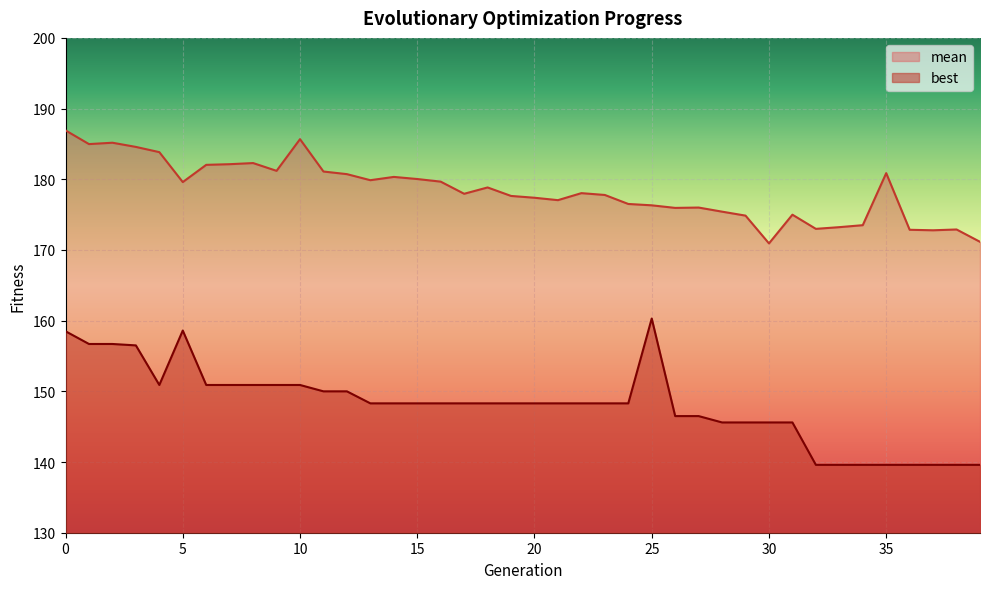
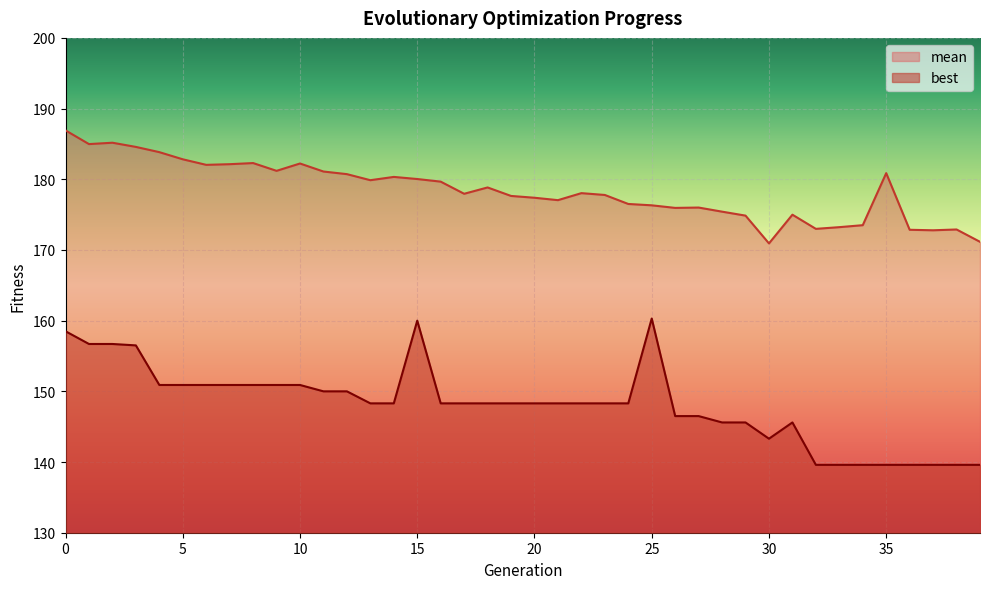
mean, 5: 180 -> 183
best, 5: 159 -> 151
mean, 10: 186 -> 182
best, 15: 148 -> 160
best, 30: 146 -> 143
